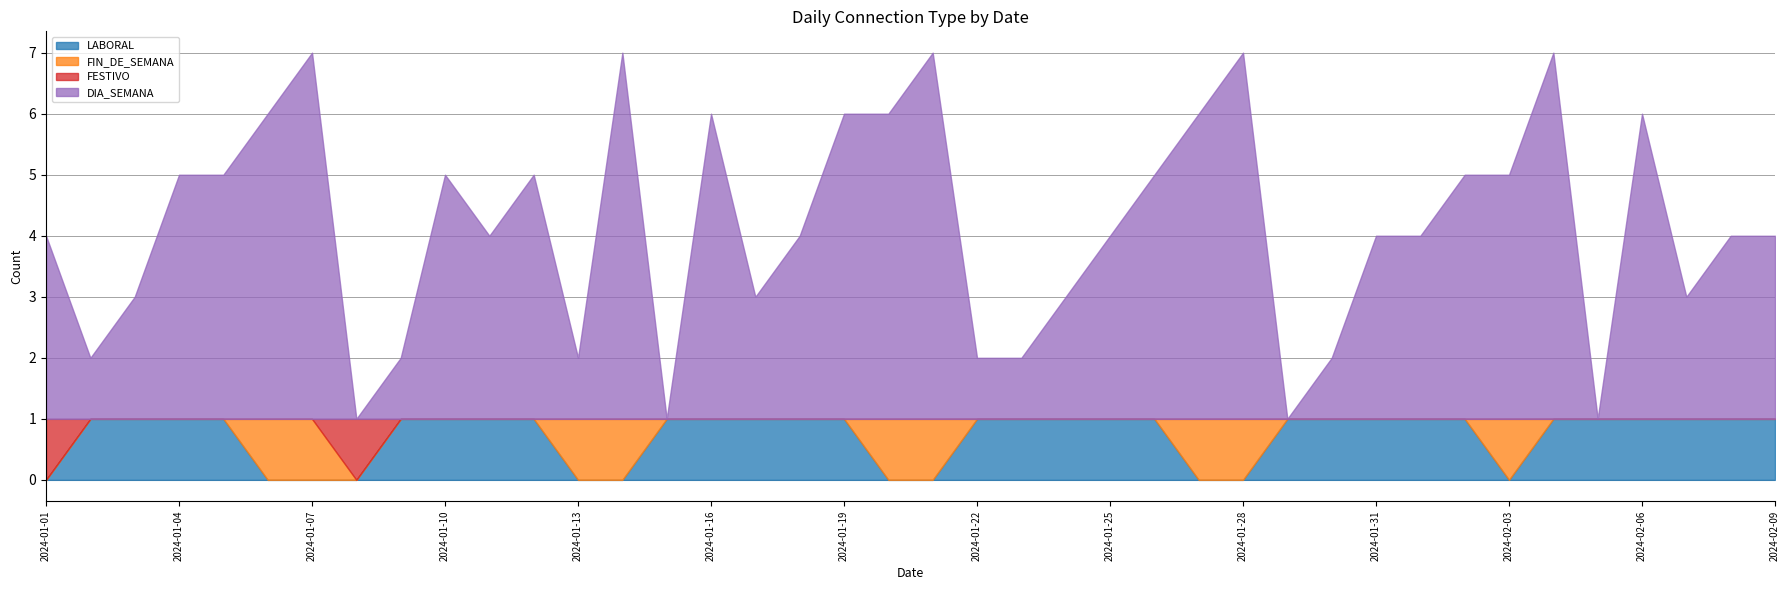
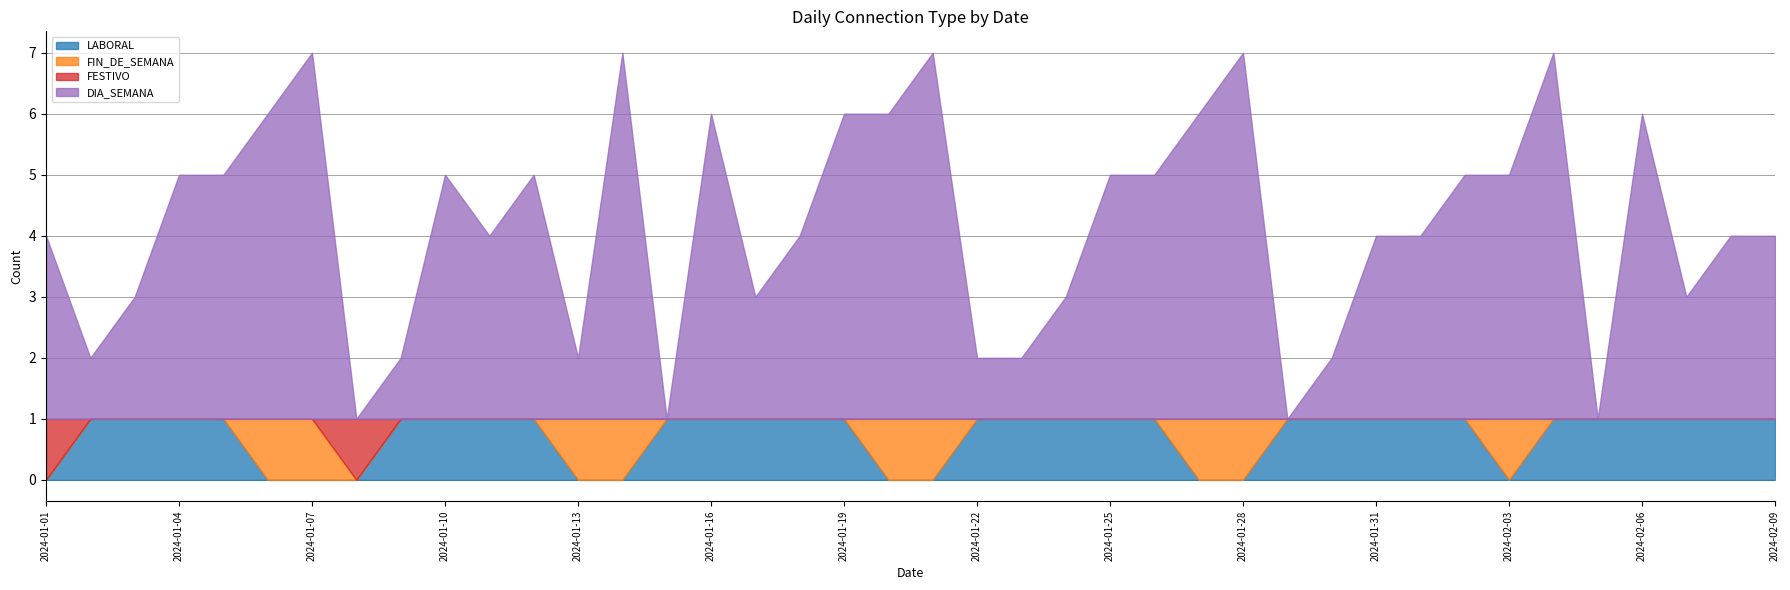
DIA_SEMANA, 2024-01-25: 3 -> 4
